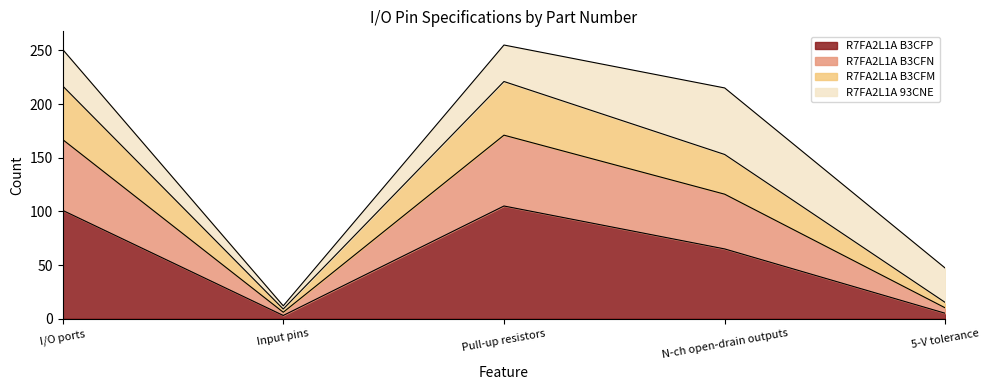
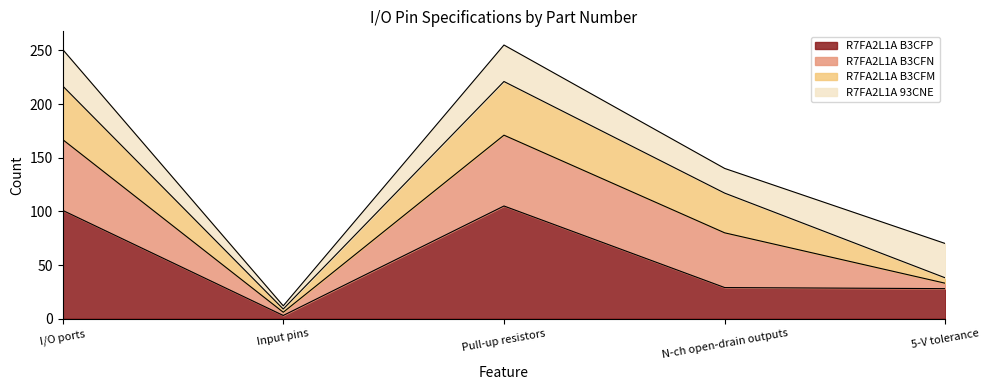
R7FA2L1A B3CFP, N-ch open-drain outputs: 65 -> 29
R7FA2L1A 93CNE, N-ch open-drain outputs: 62 -> 23
R7FA2L1A B3CFP, 5-V tolerance: 5 -> 28
